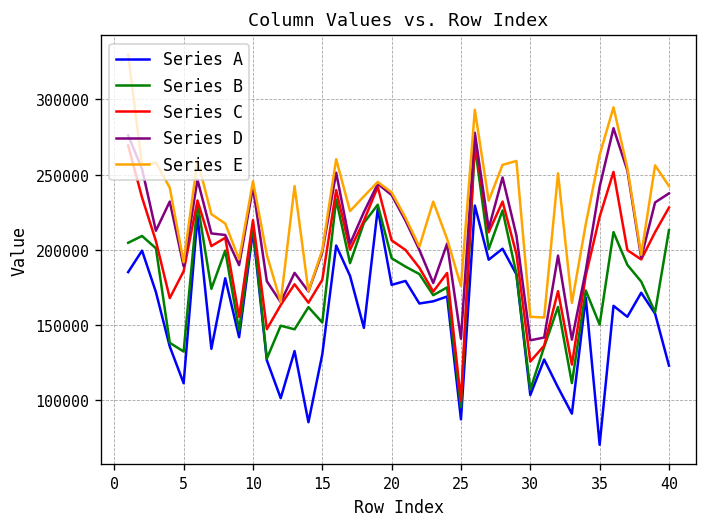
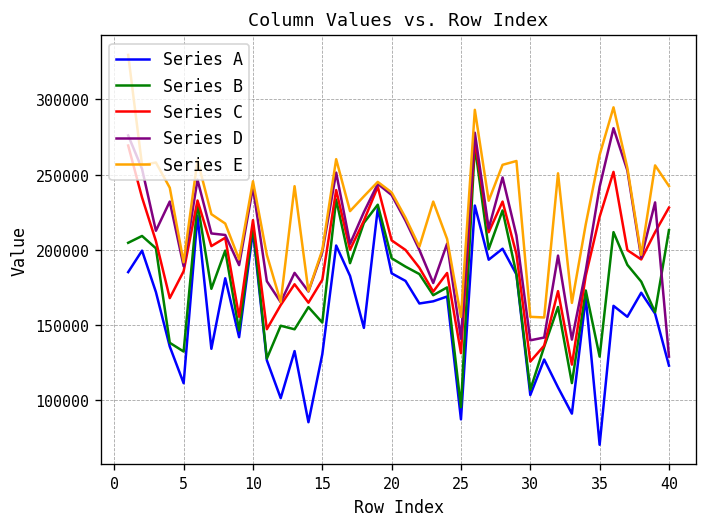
Series A, 20: 177000 -> 184000
Series C, 25: 99000 -> 131000
Series E, 25: 176000 -> 155000
Series B, 35: 150000 -> 129000
Series D, 40: 237000 -> 129000
